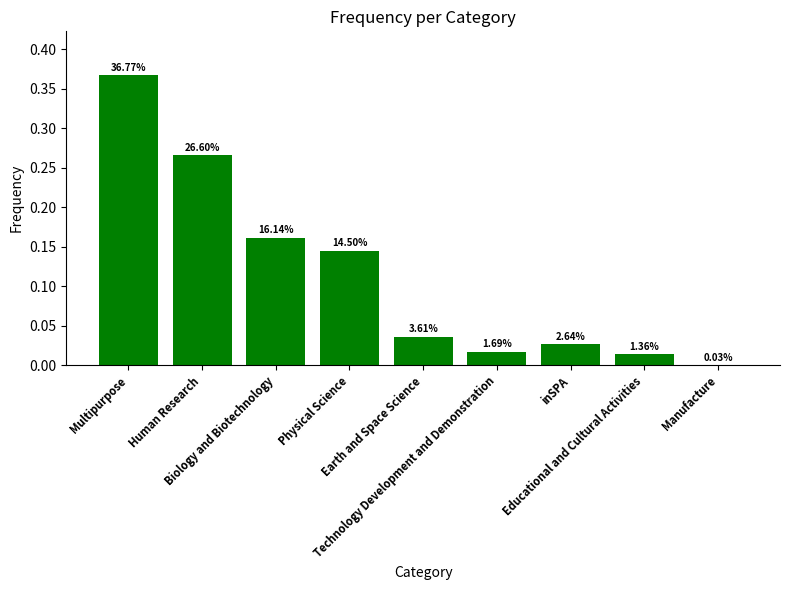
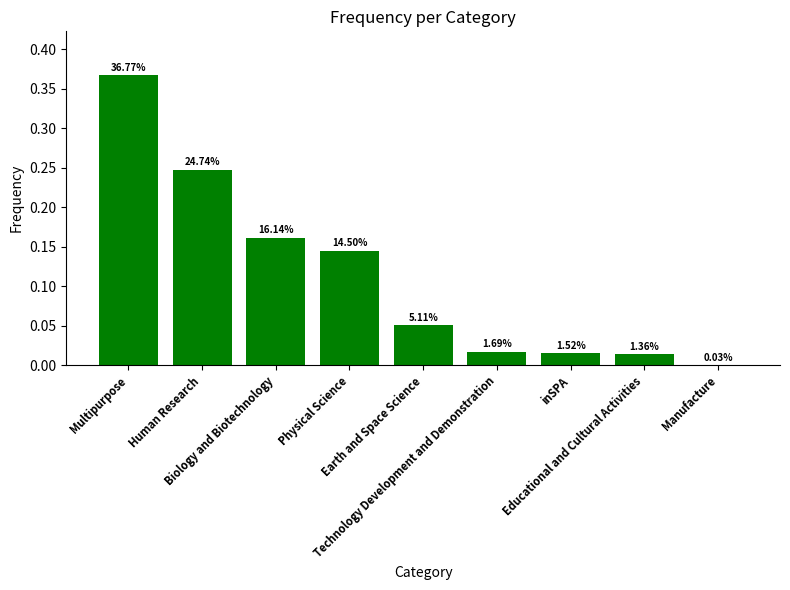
Human Research: 26.60% -> 24.74%
Earth and Space Science: 3.61% -> 5.11%
inSPA: 2.64% -> 1.52%
